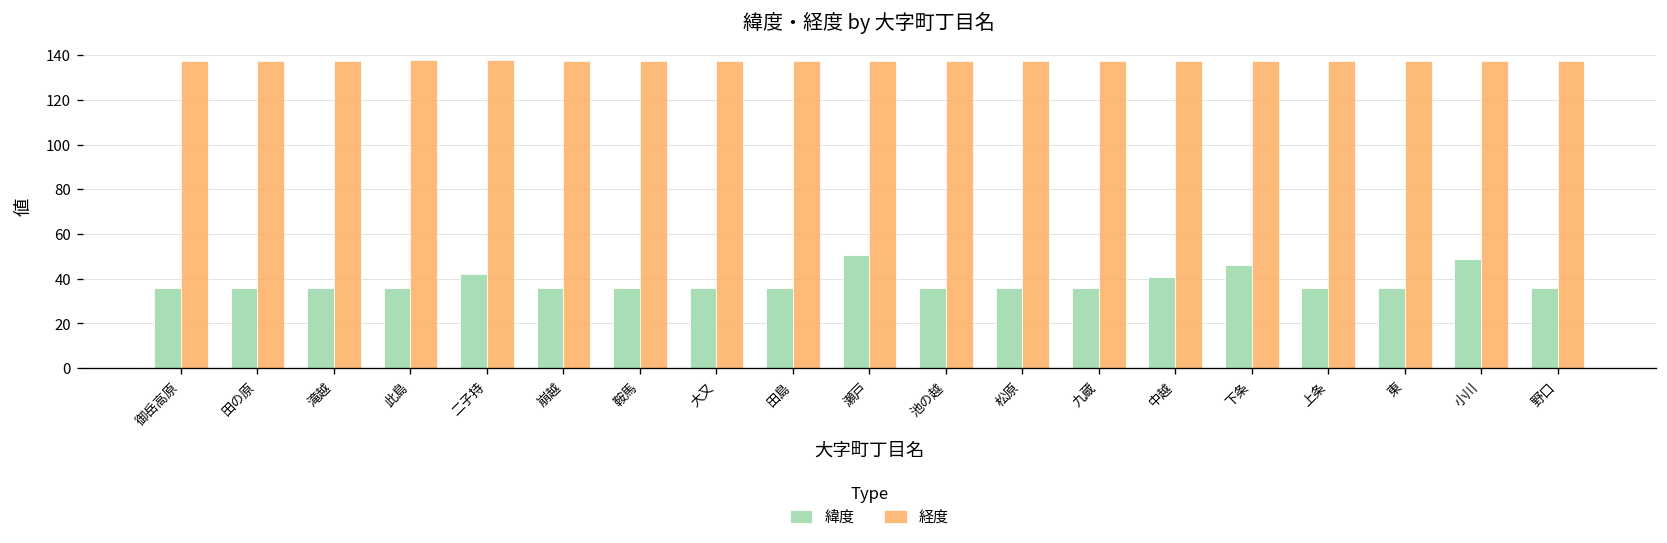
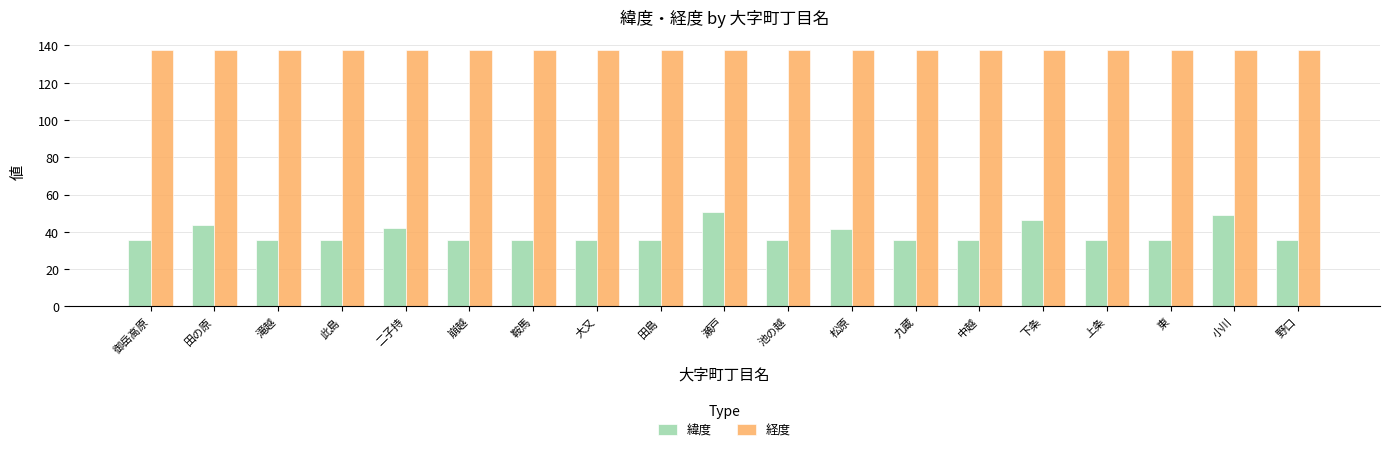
緯度, 田の原: 36 -> 44
緯度, 松原: 36 -> 41
緯度, 中越: 41 -> 36
